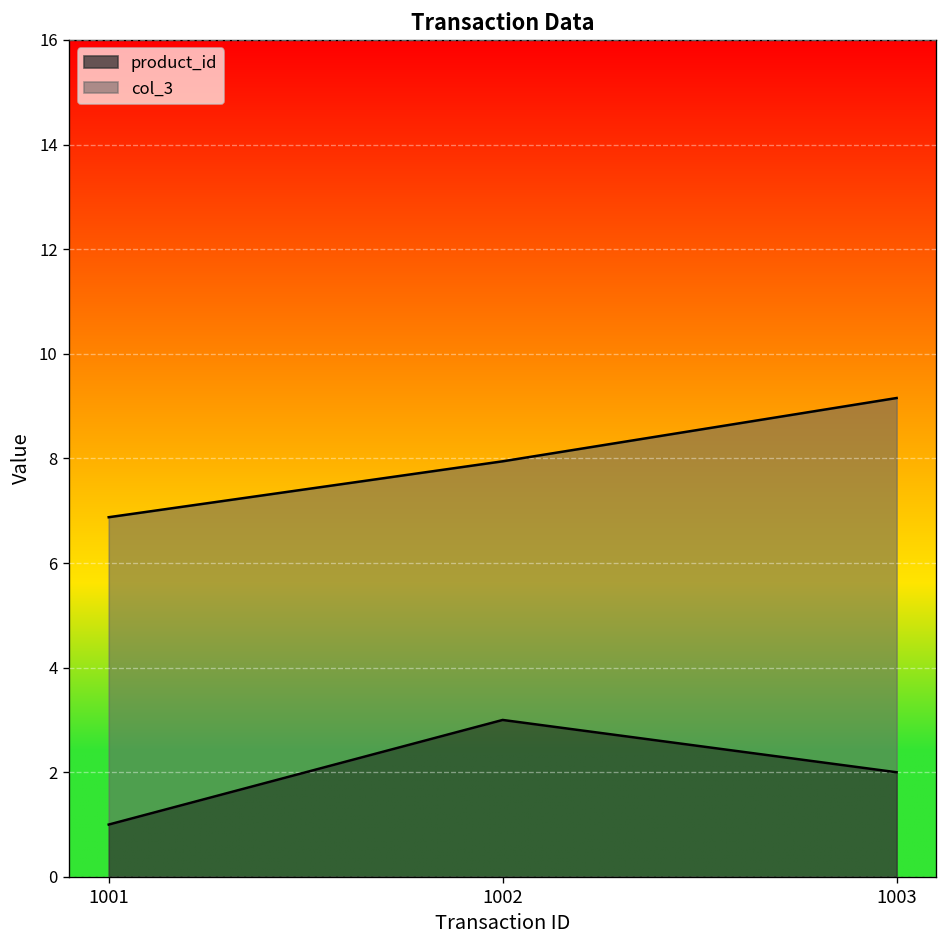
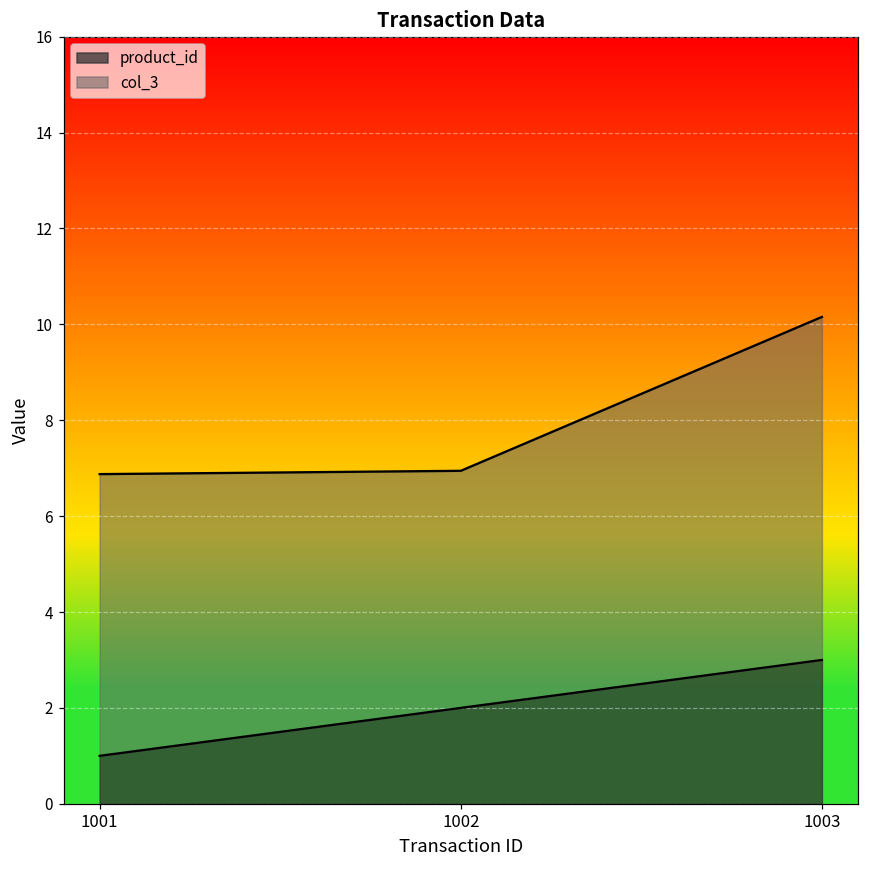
product_id, 1002: 3 -> 2
product_id, 1003: 2 -> 3
